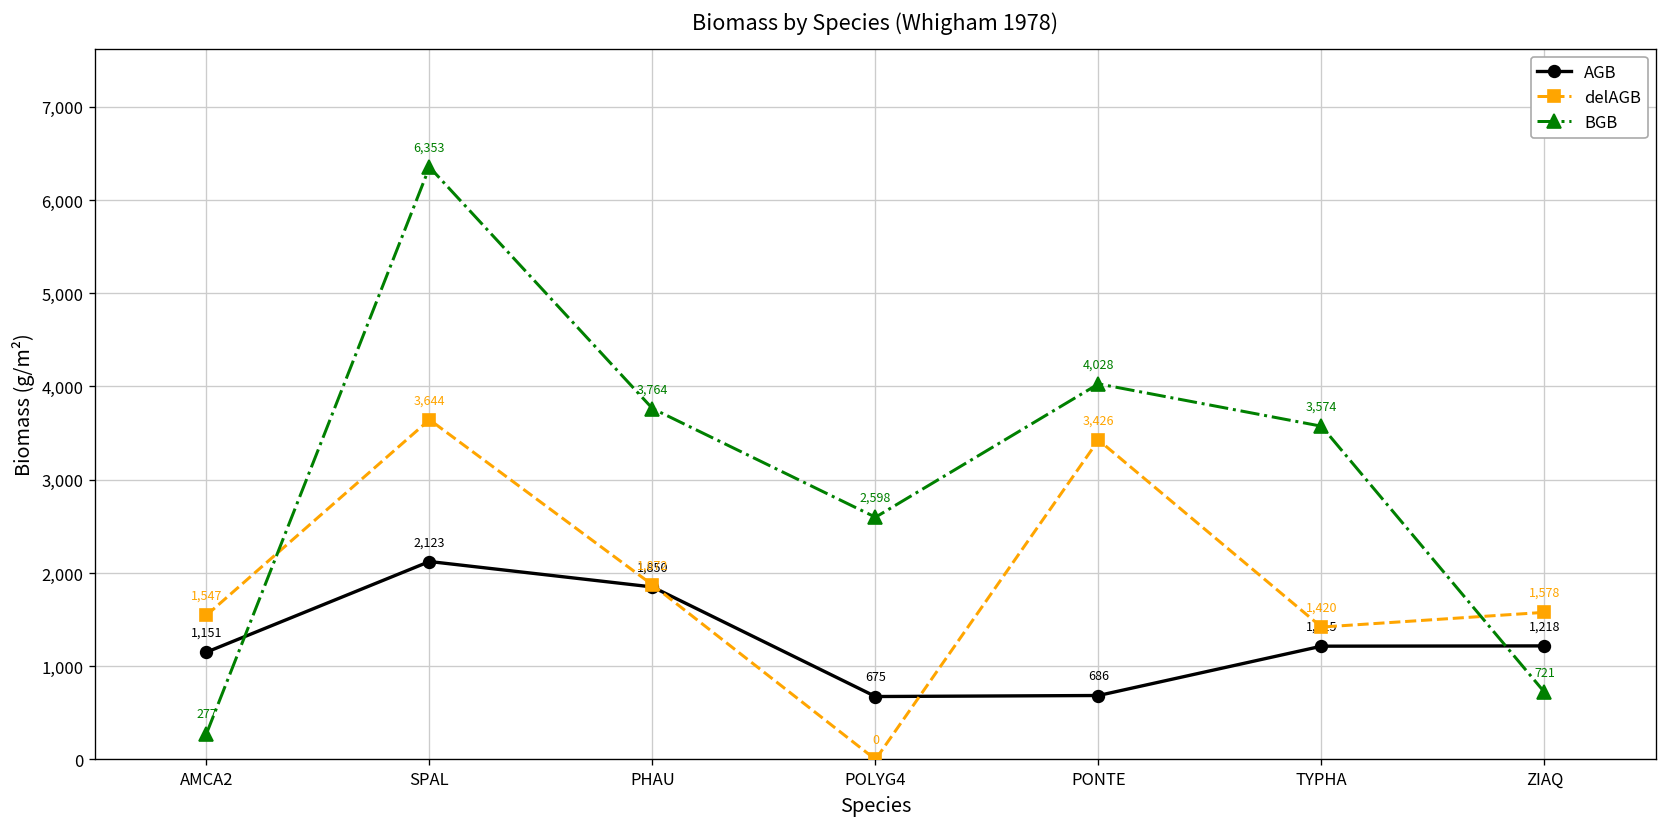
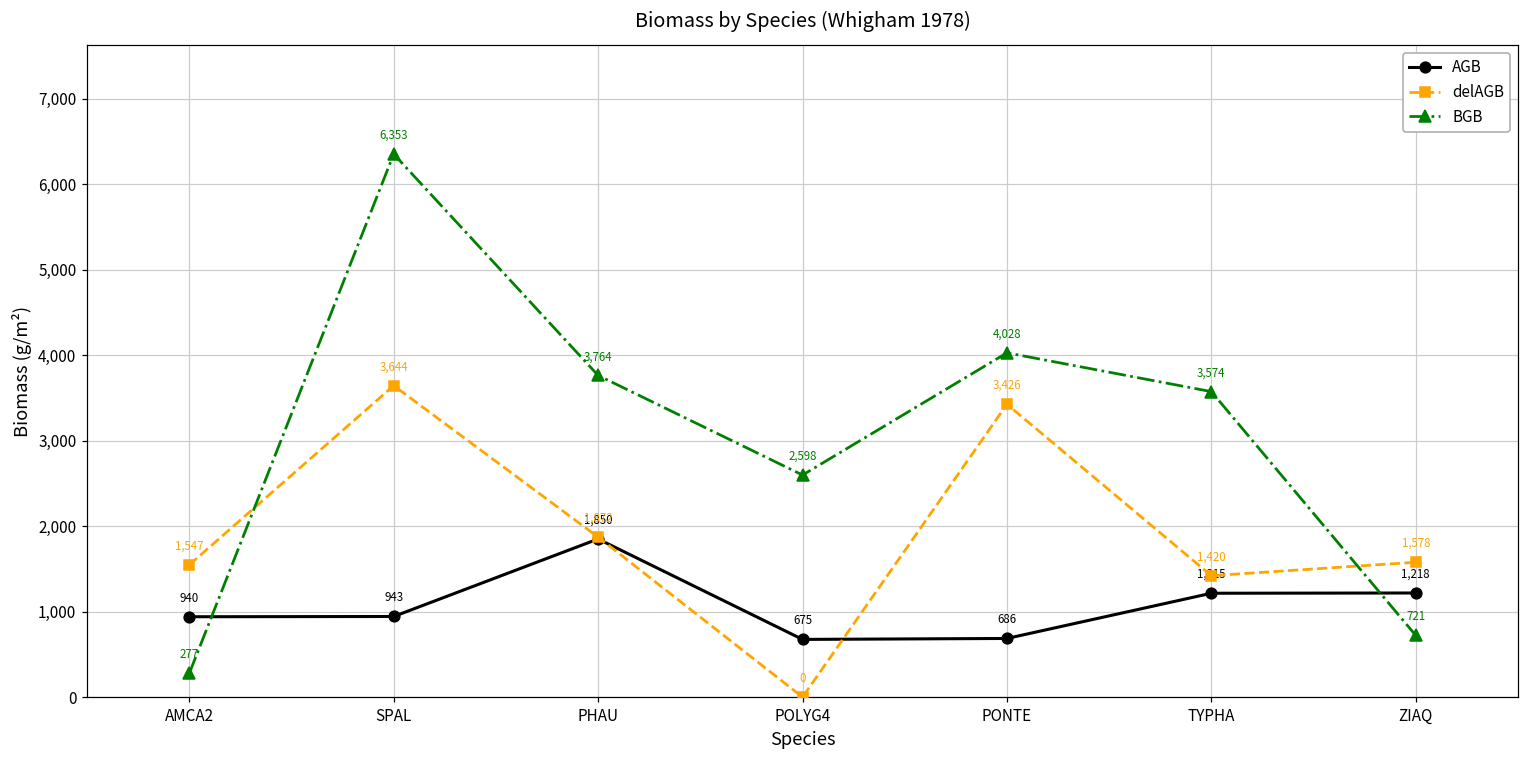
AGB, AMCA2: 1,151 -> 940
AGB, SPAL: 2,123 -> 943
